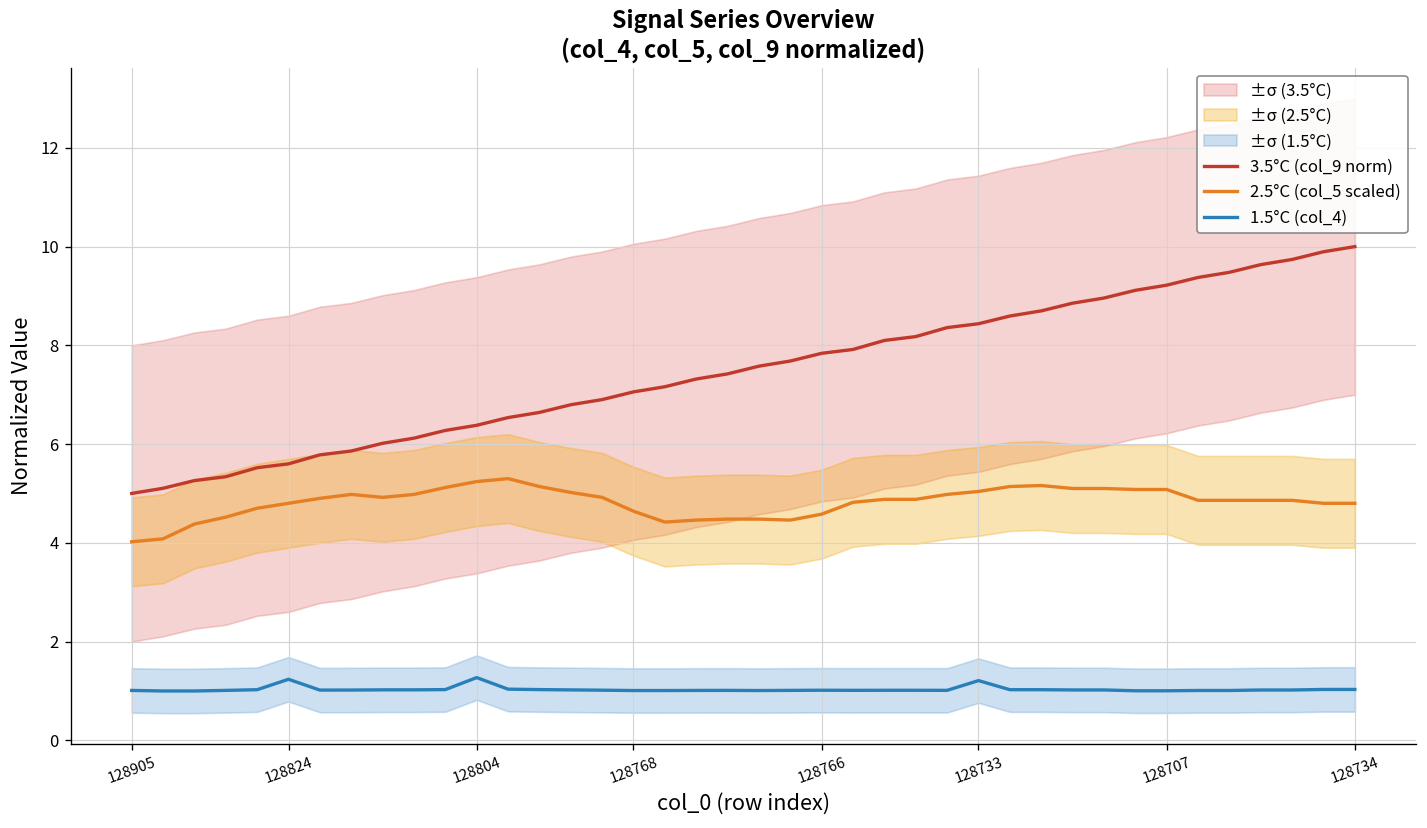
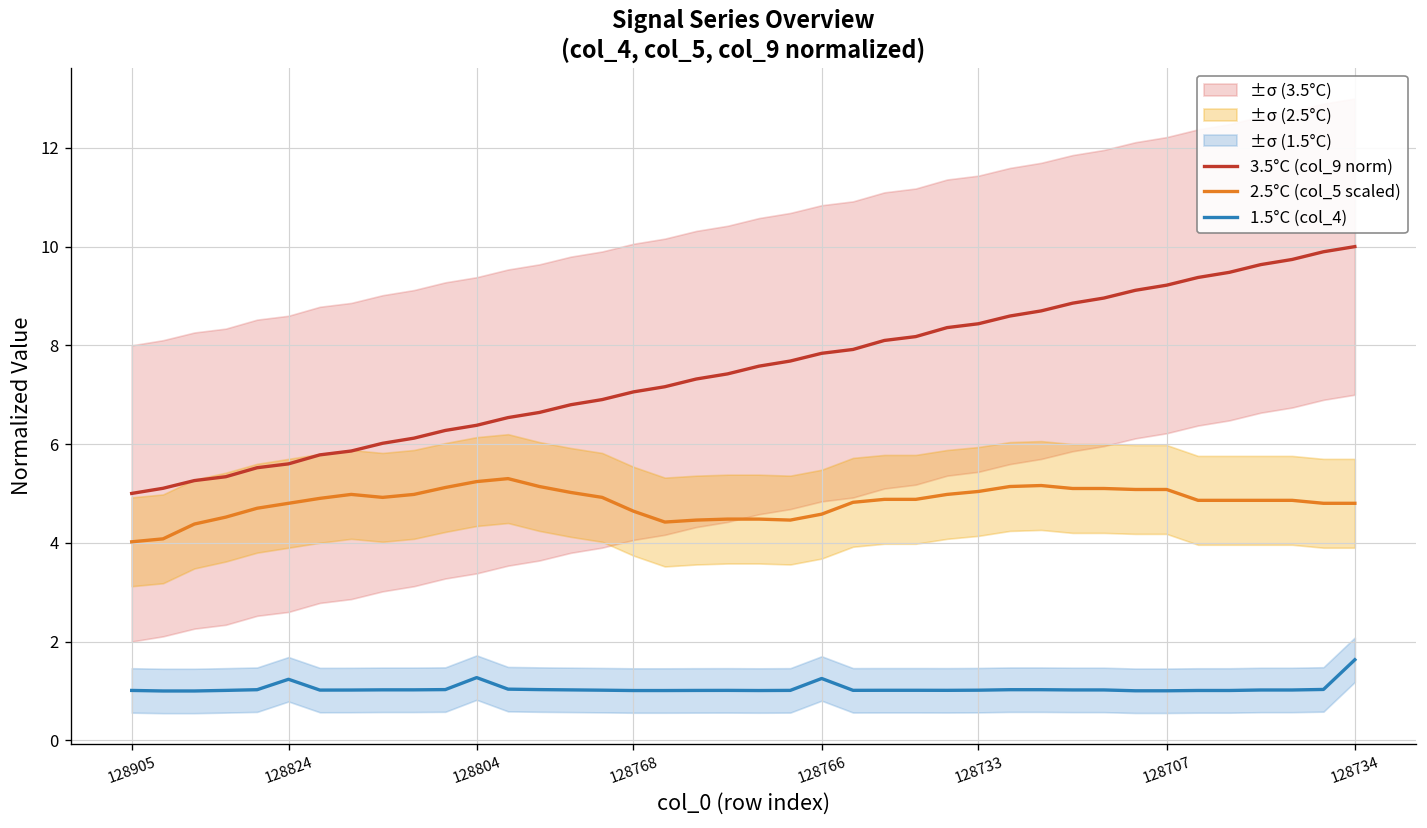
1.5°C (col_4), 128766: 1.0 -> 1.3
1.5°C (col_4), 128733: 1.2 -> 1.0
1.5°C (col_4), 128734: 1.0 -> 1.6
